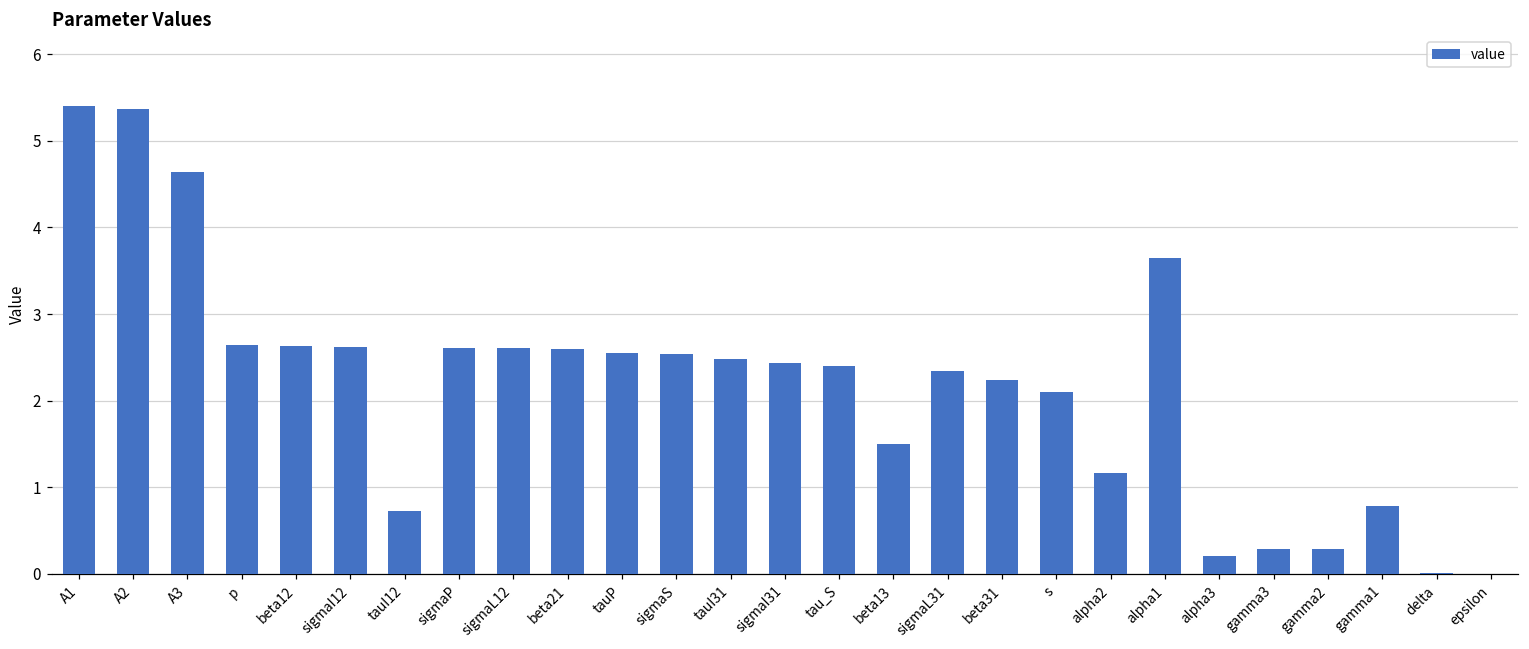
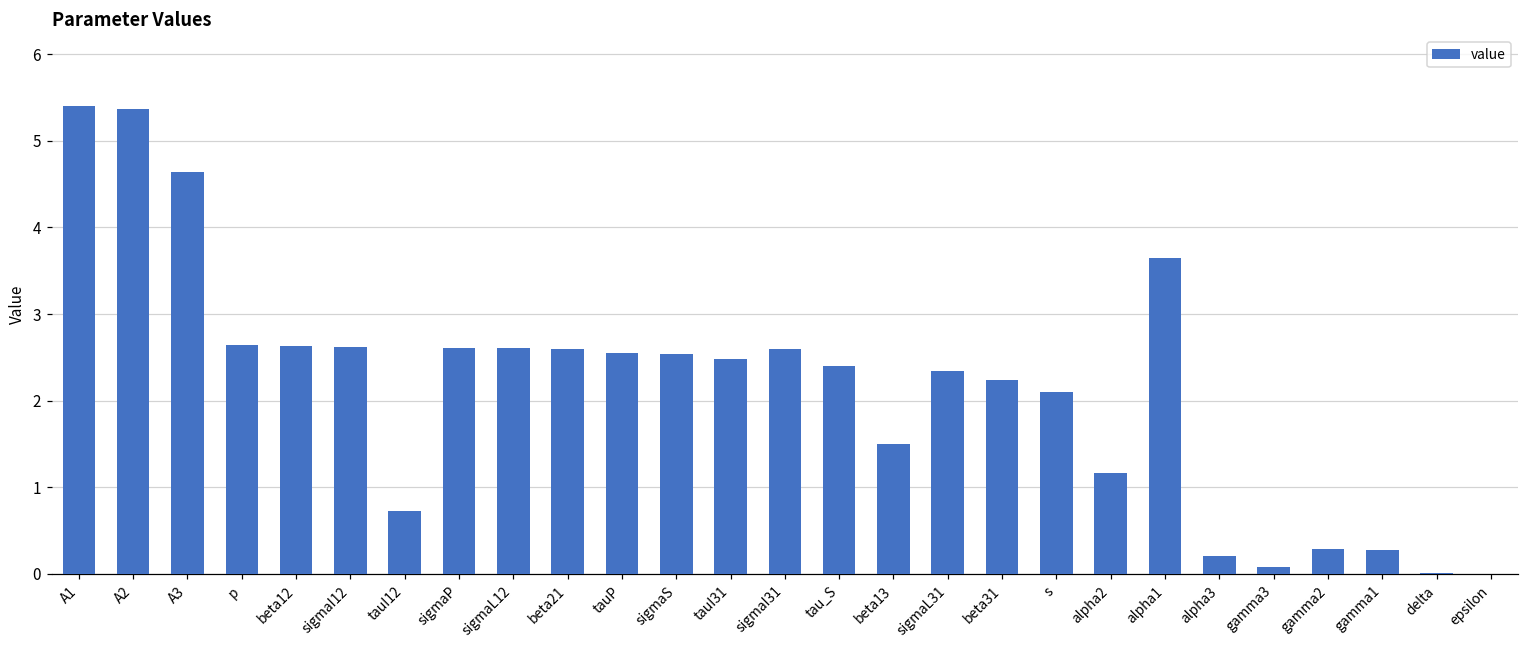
sigmaI31: 2.4 -> 2.6
gamma3: 0.3 -> 0.1
gamma1: 0.8 -> 0.3
